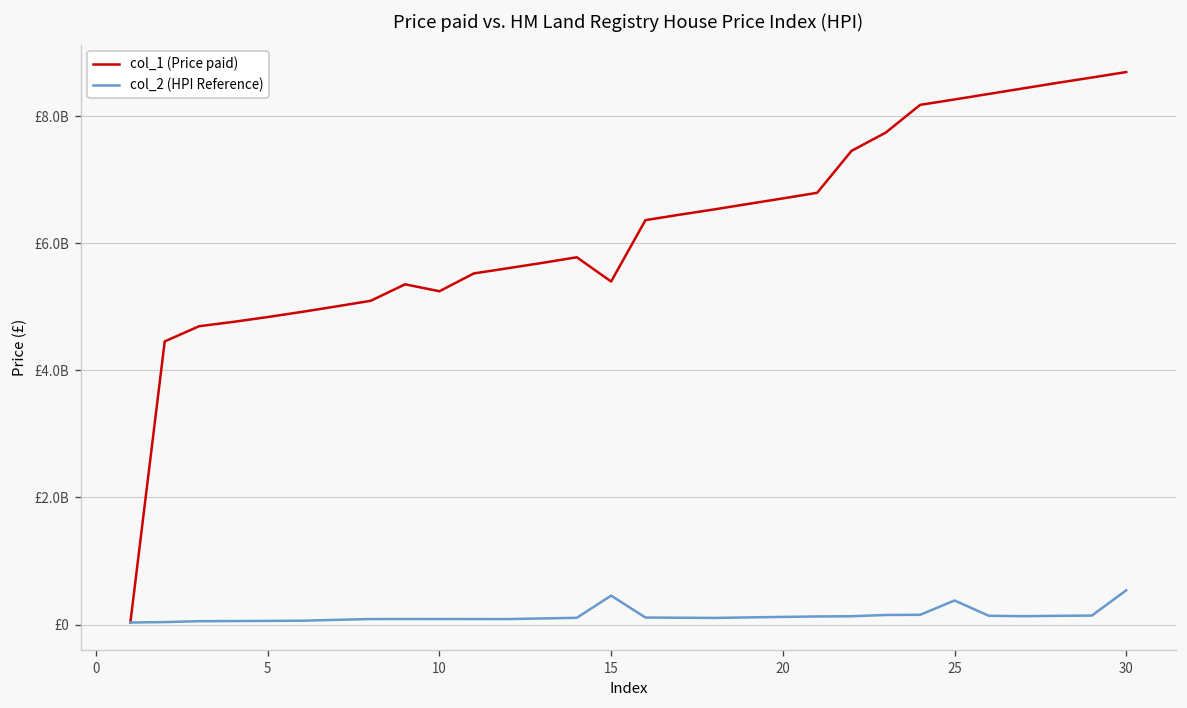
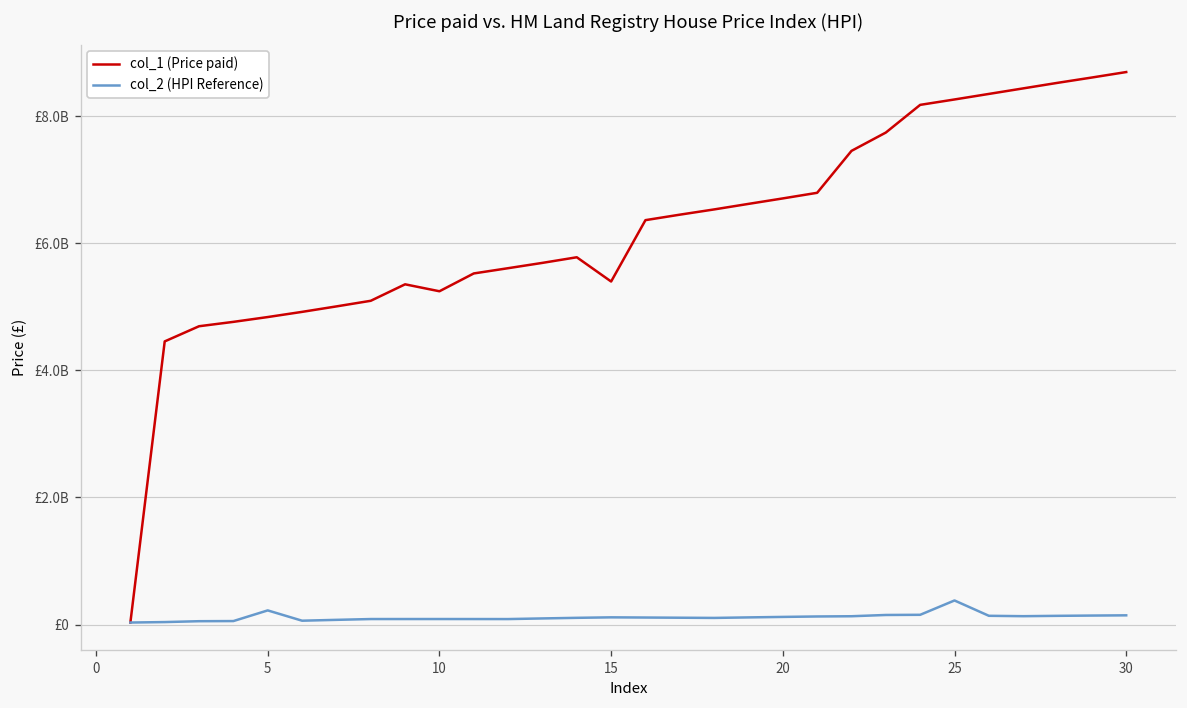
col_2 (HPI Reference), 5: £100000000 -> £200000000
col_2 (HPI Reference), 15: £500000000 -> £100000000
col_2 (HPI Reference), 30: £500000000 -> £100000000
